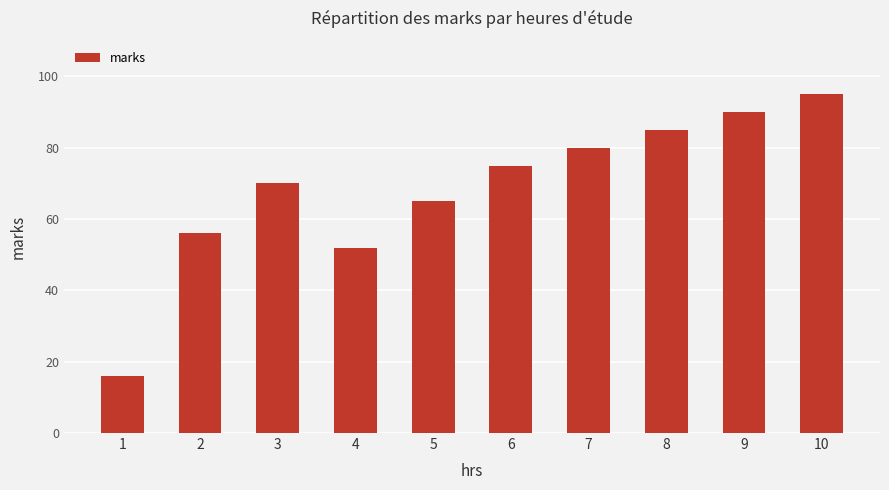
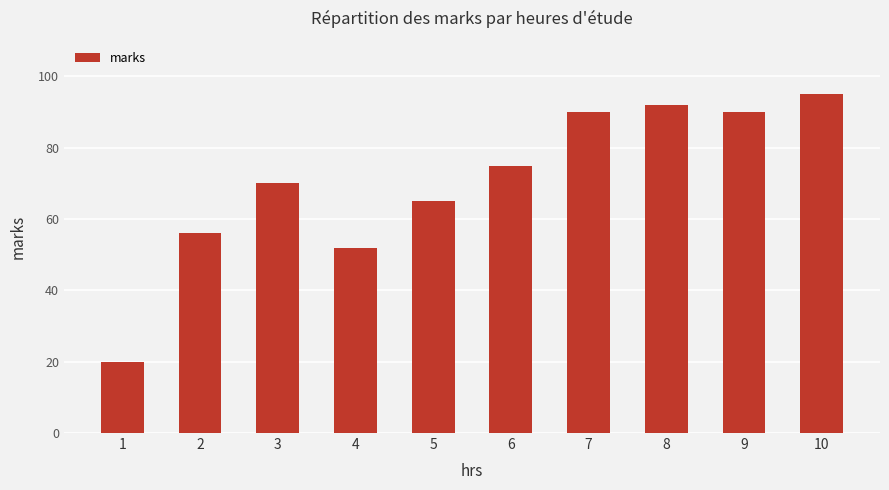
1: 16 -> 20
7: 80 -> 90
8: 85 -> 92
